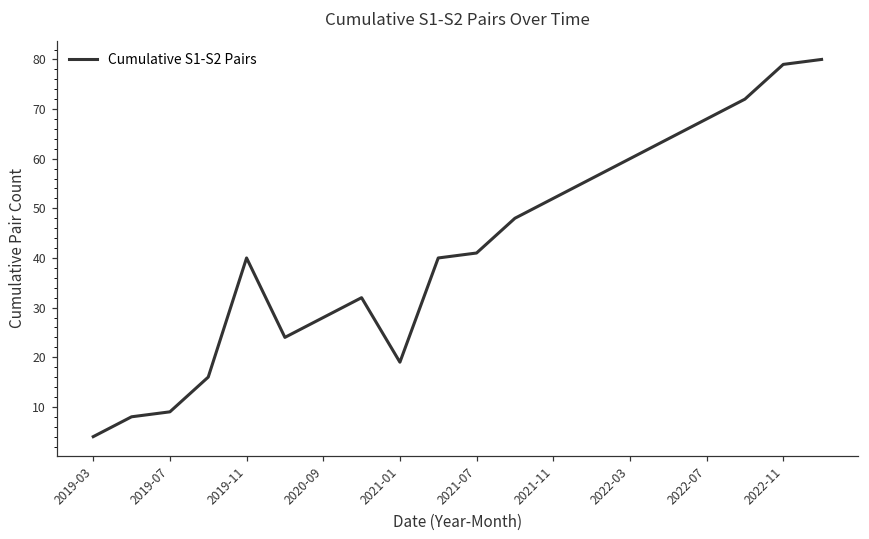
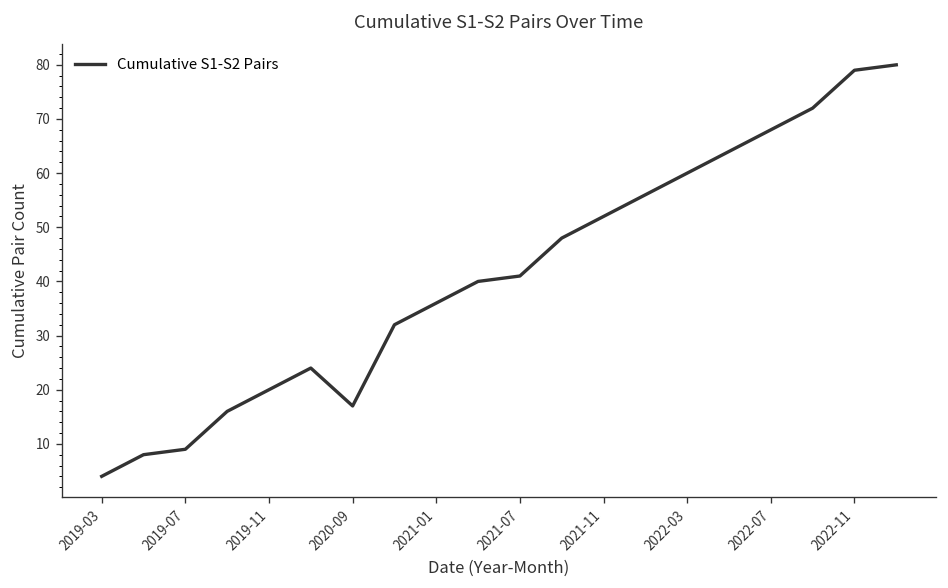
2019-11: 40 -> 20
2020-09: 28 -> 17
2021-01: 19 -> 36
